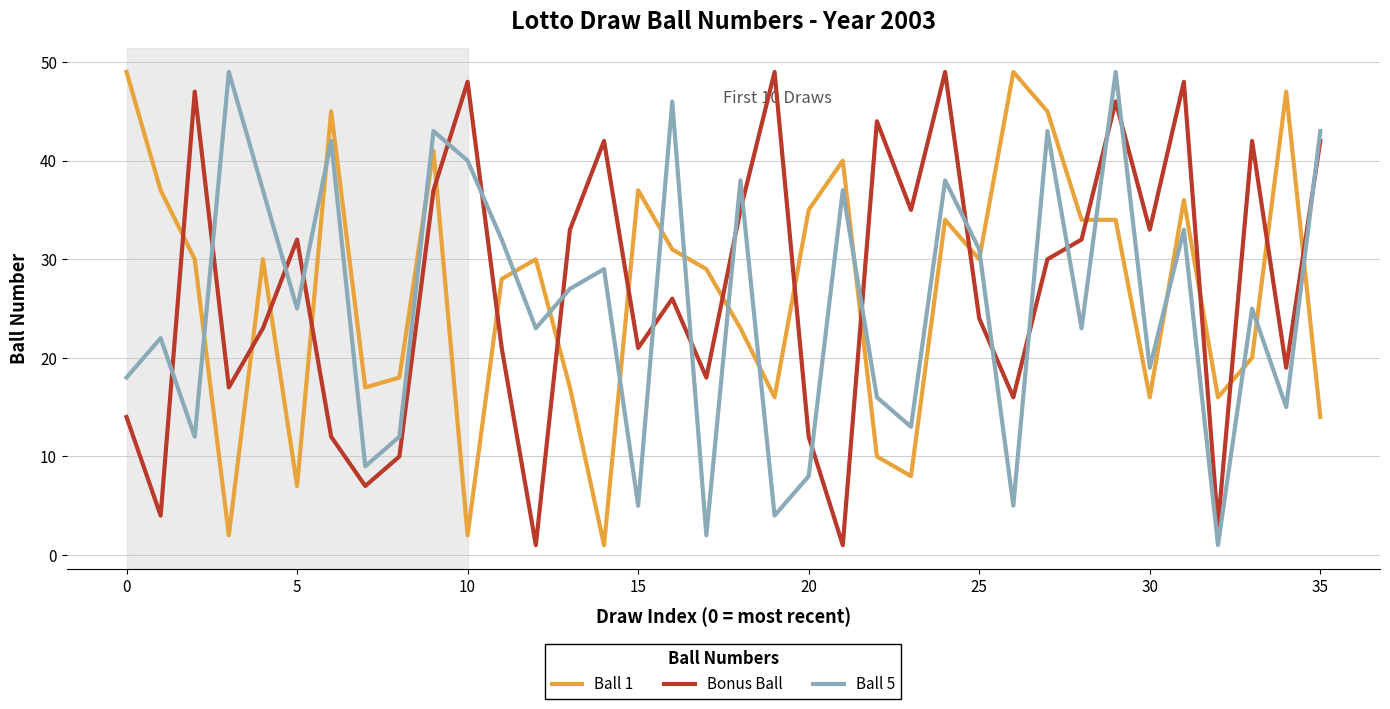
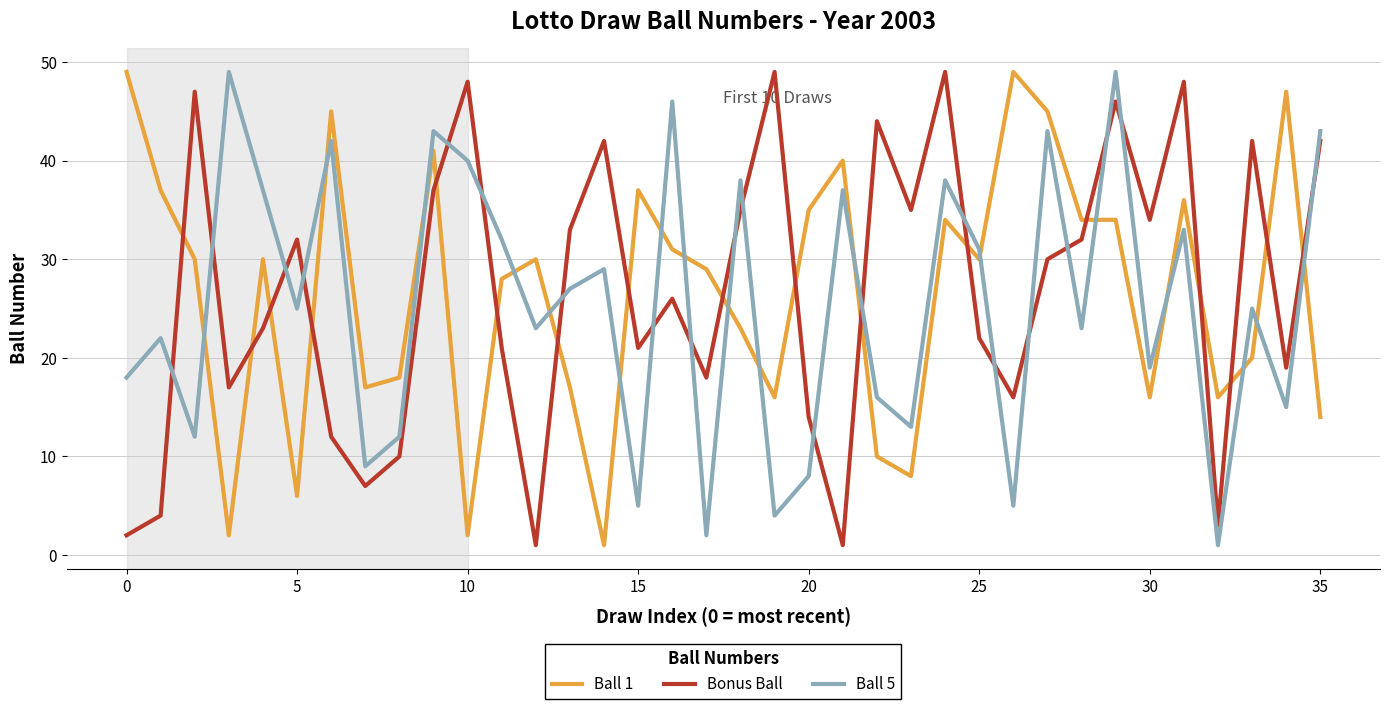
Bonus Ball, 0: 14 -> 2
Ball 1, 5: 7 -> 6
Bonus Ball, 20: 12 -> 14
Bonus Ball, 25: 24 -> 22
Bonus Ball, 30: 33 -> 34
